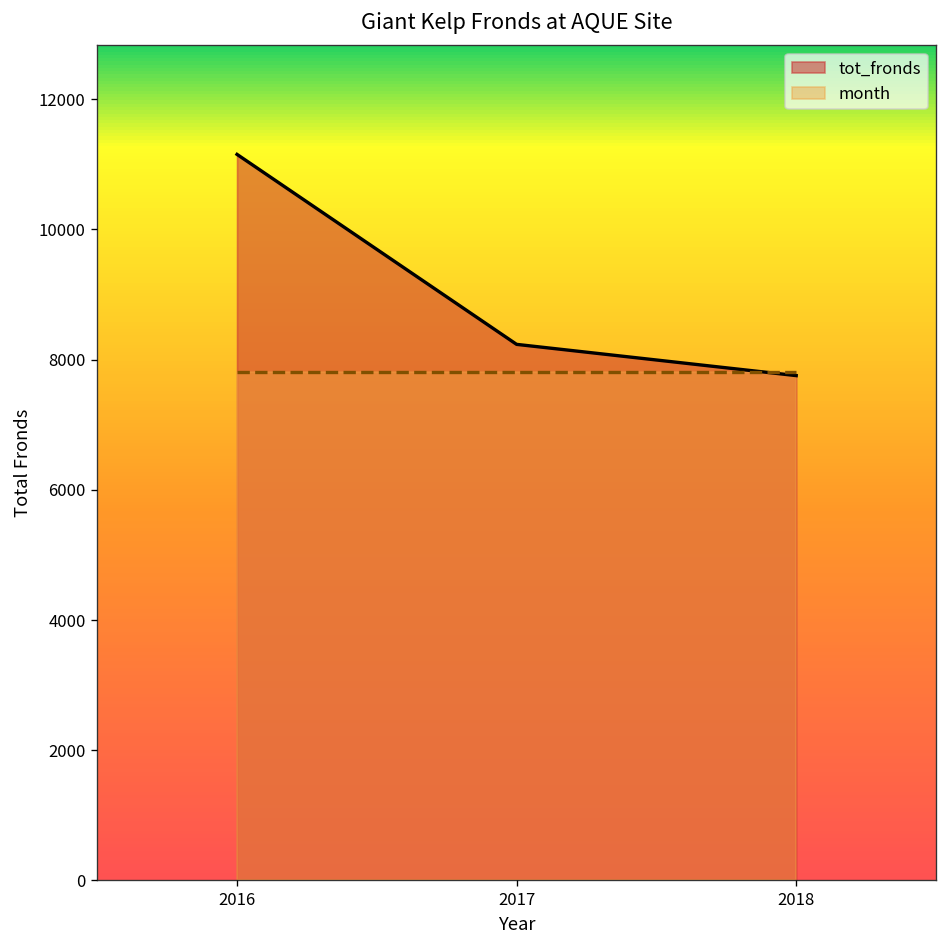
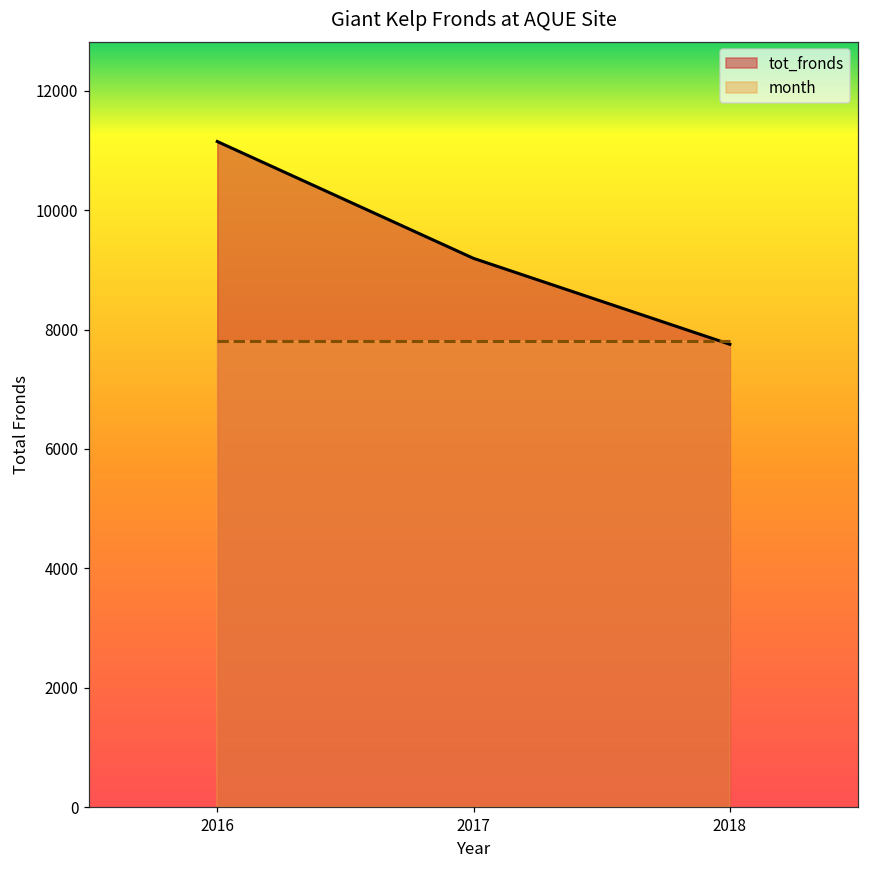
tot_fronds, 2017: 8200 -> 9200
